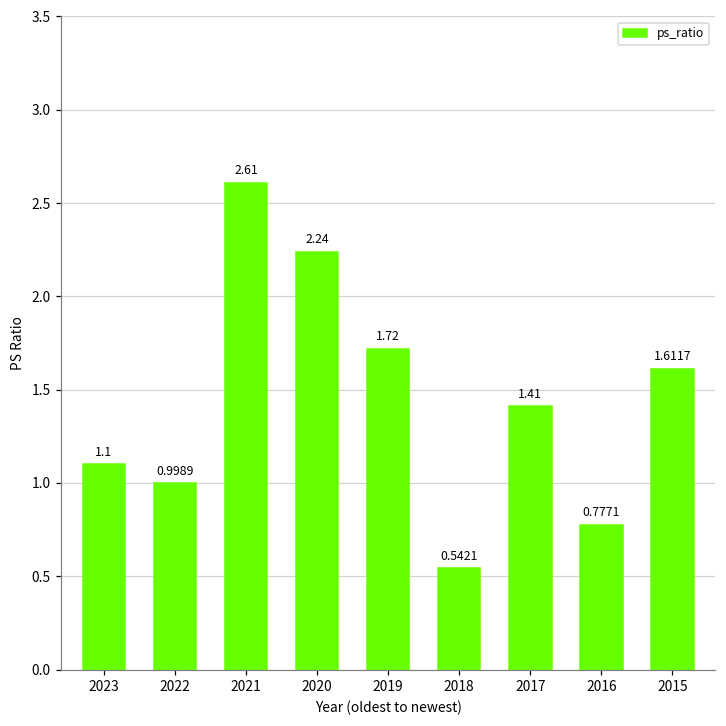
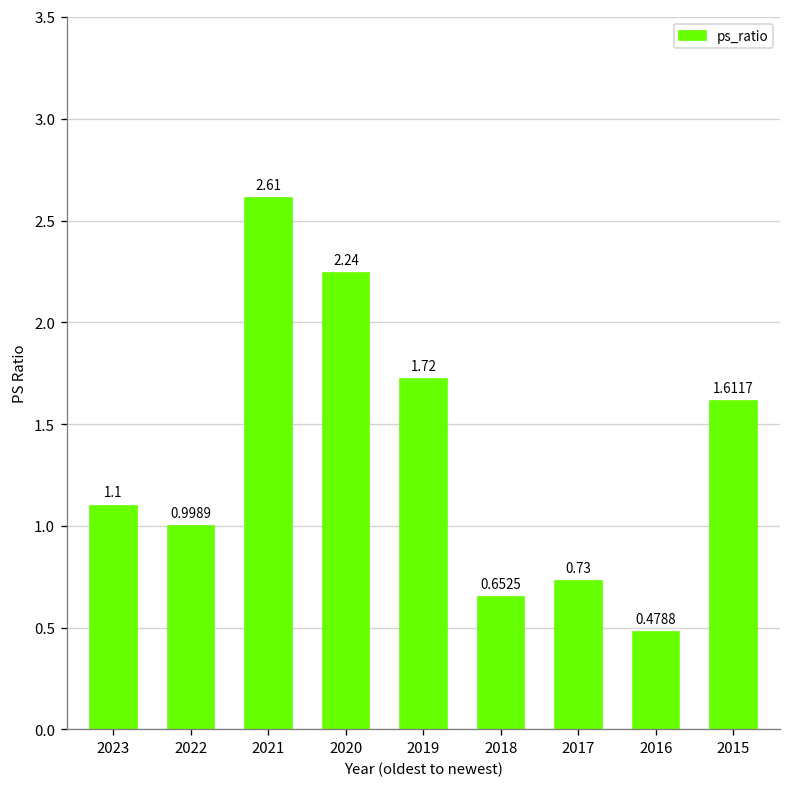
2018: 0.5421 -> 0.6525
2017: 1.41 -> 0.73
2016: 0.7771 -> 0.4788
